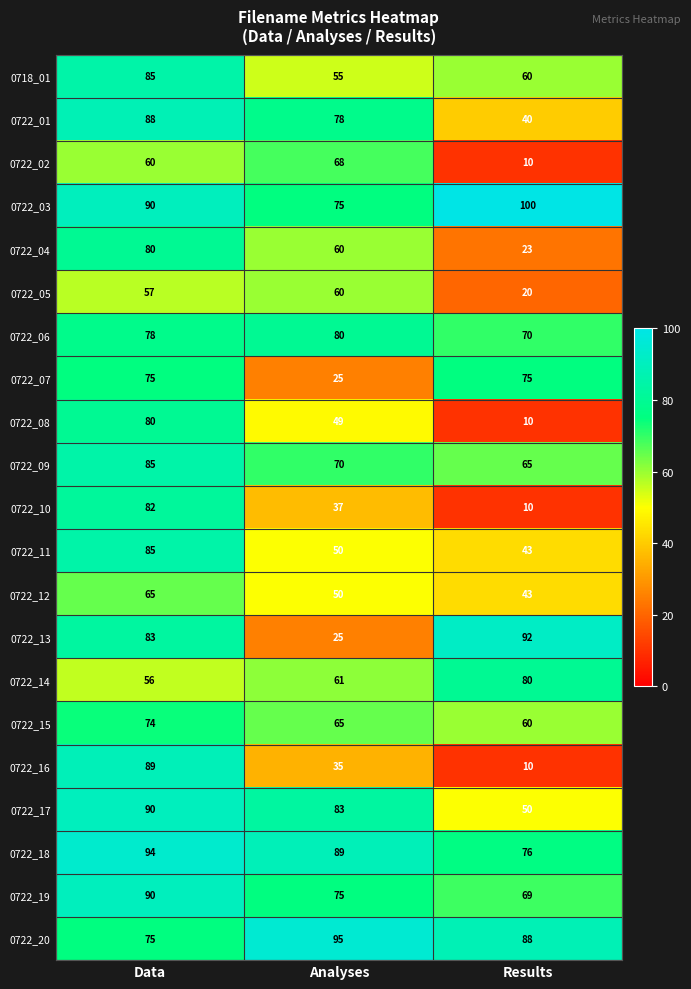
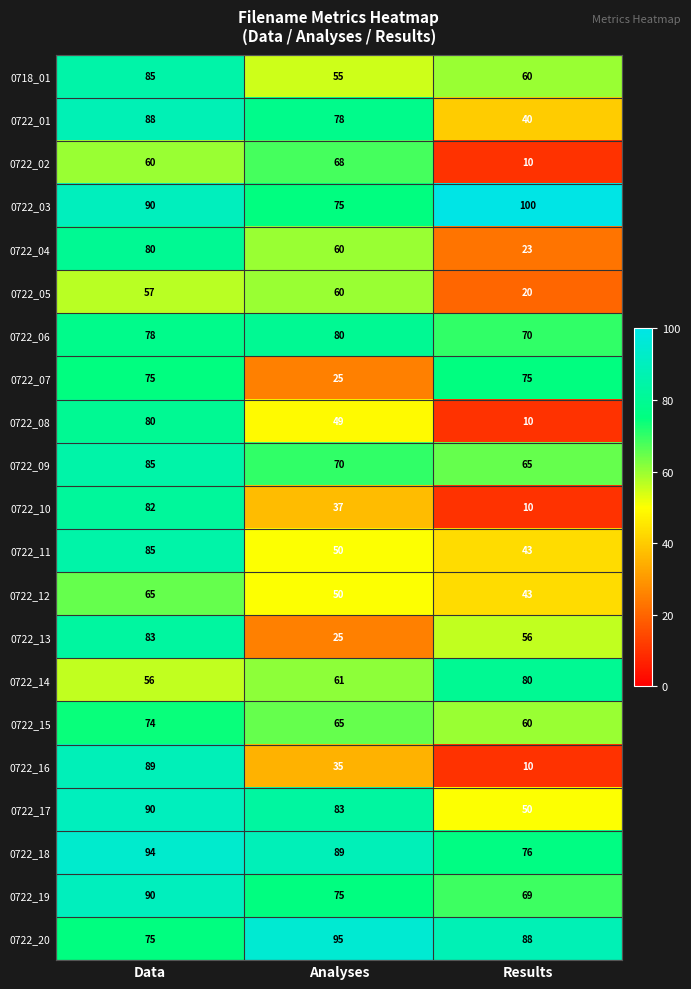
0722_13, Results: 92 -> 56
